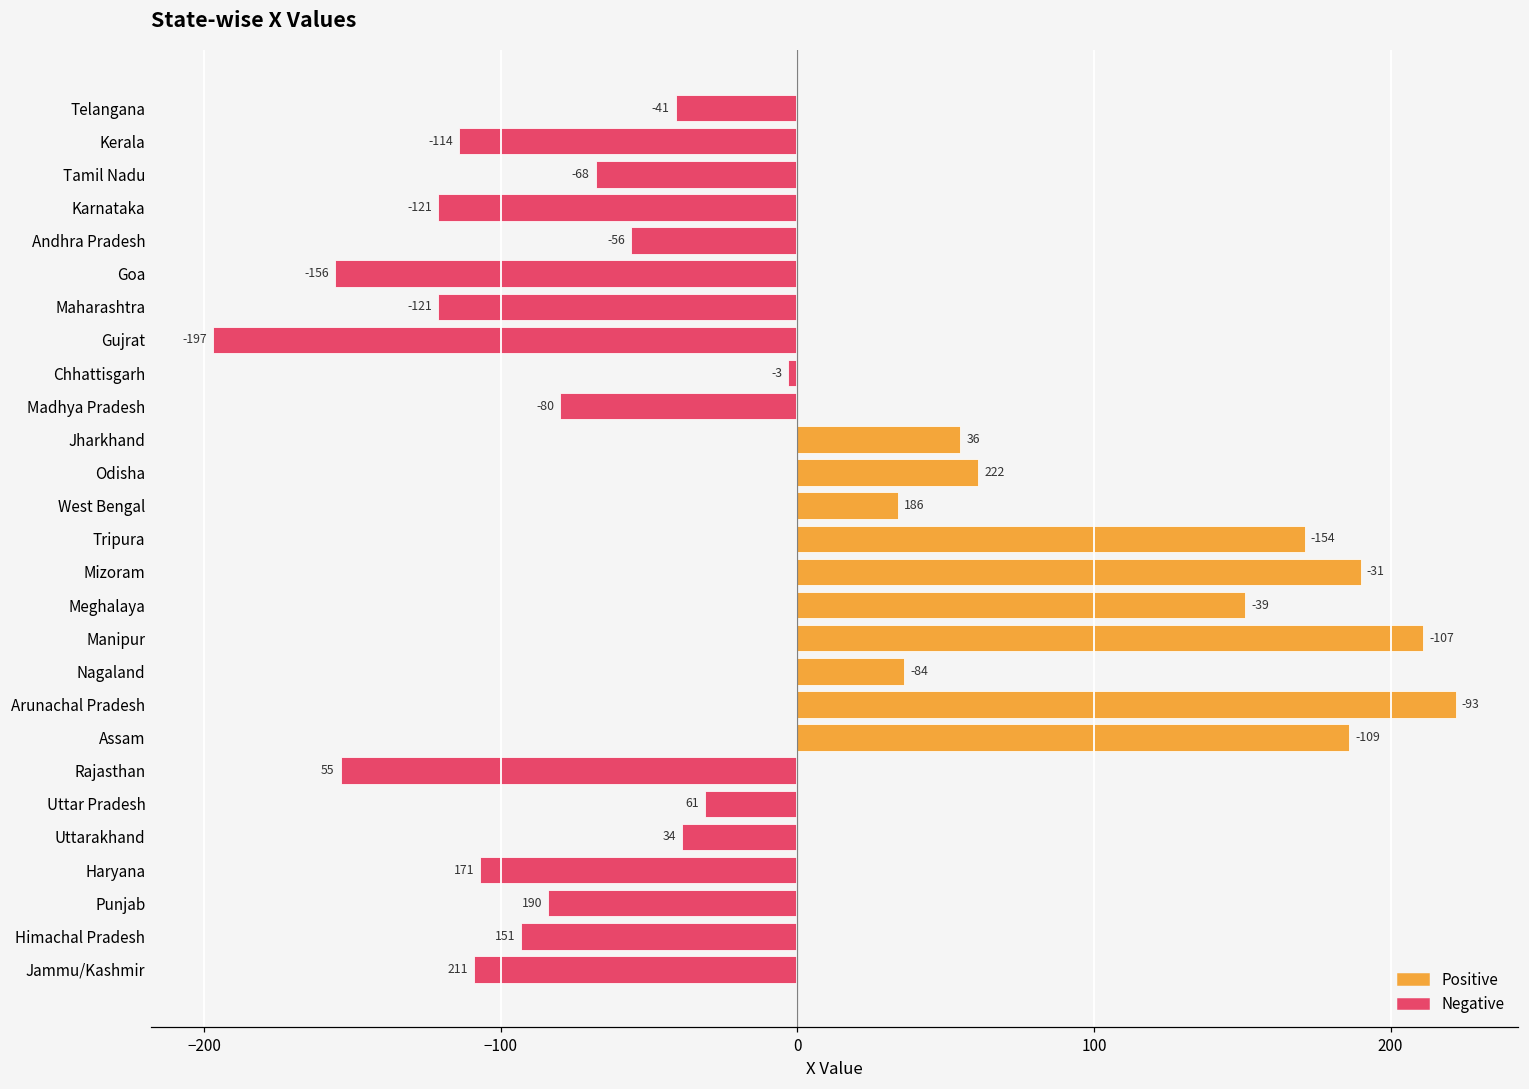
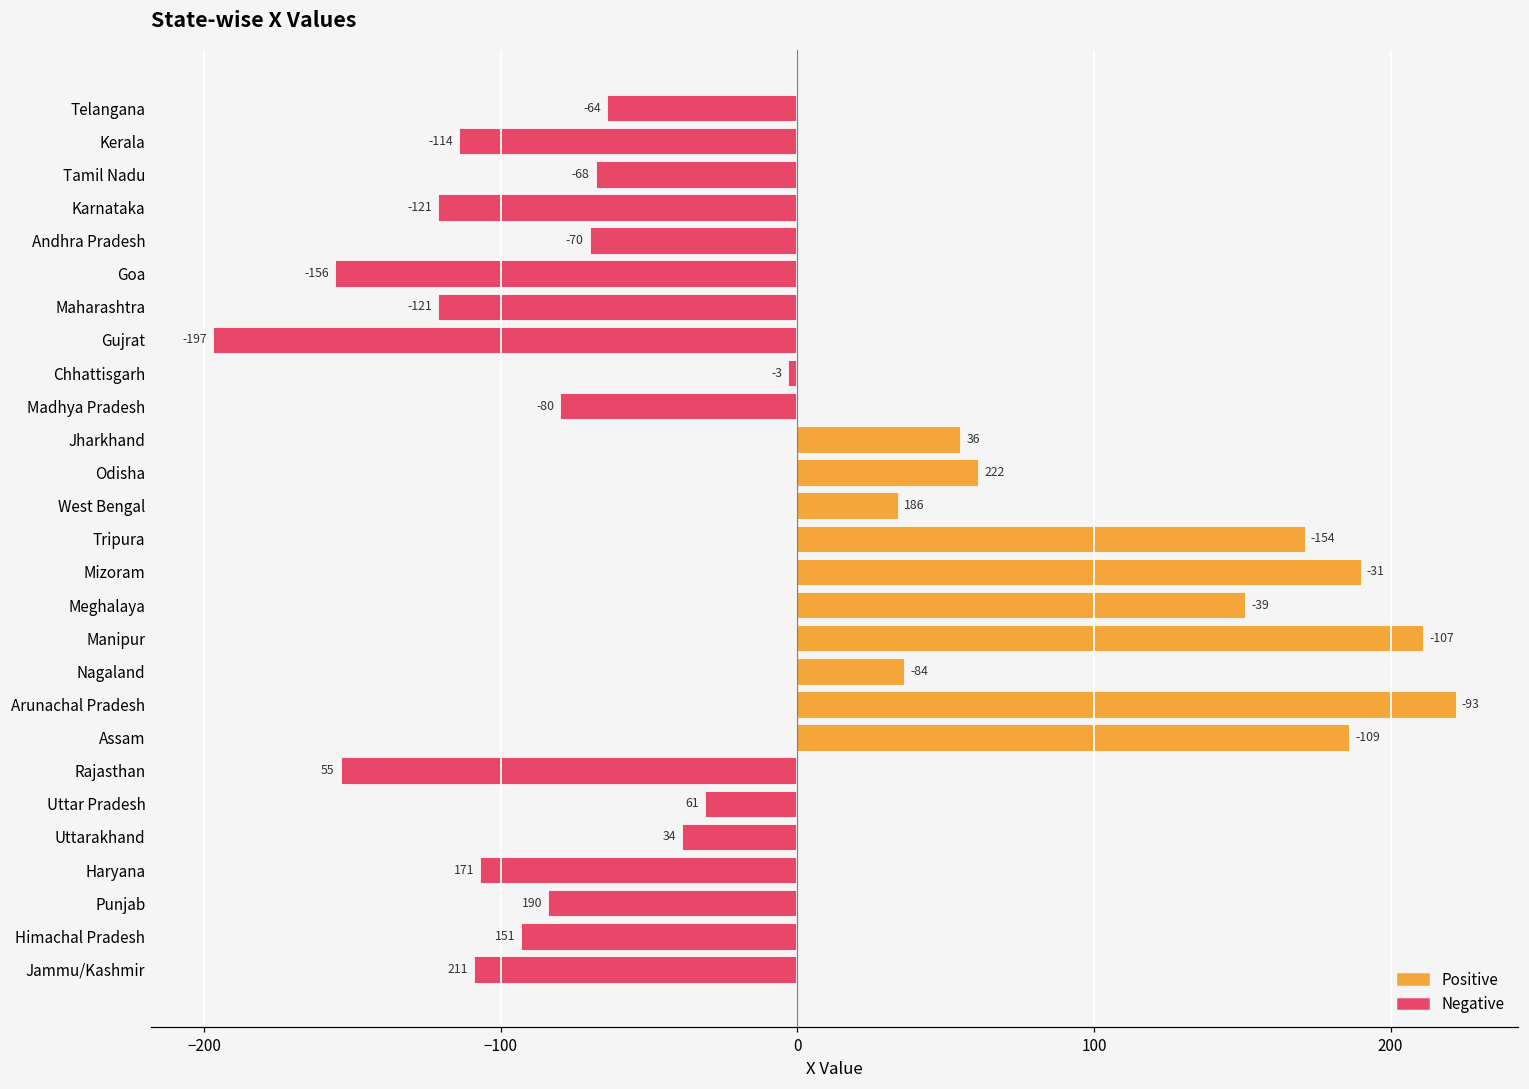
Negative, Telangana: -41 -> -64
Negative, Andhra Pradesh: -56 -> -70
